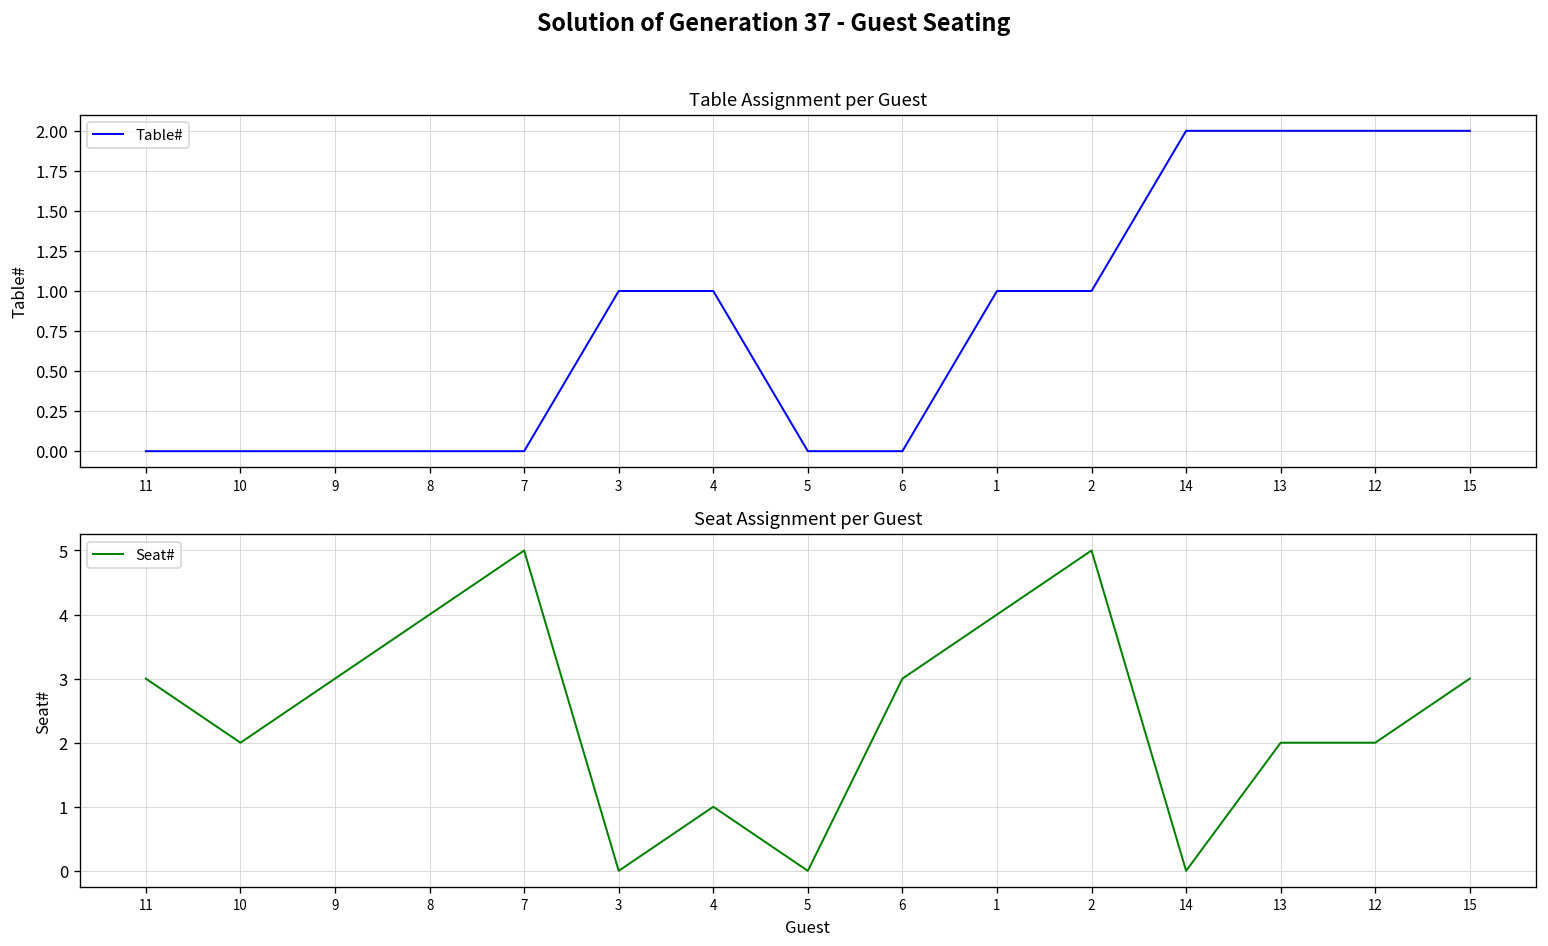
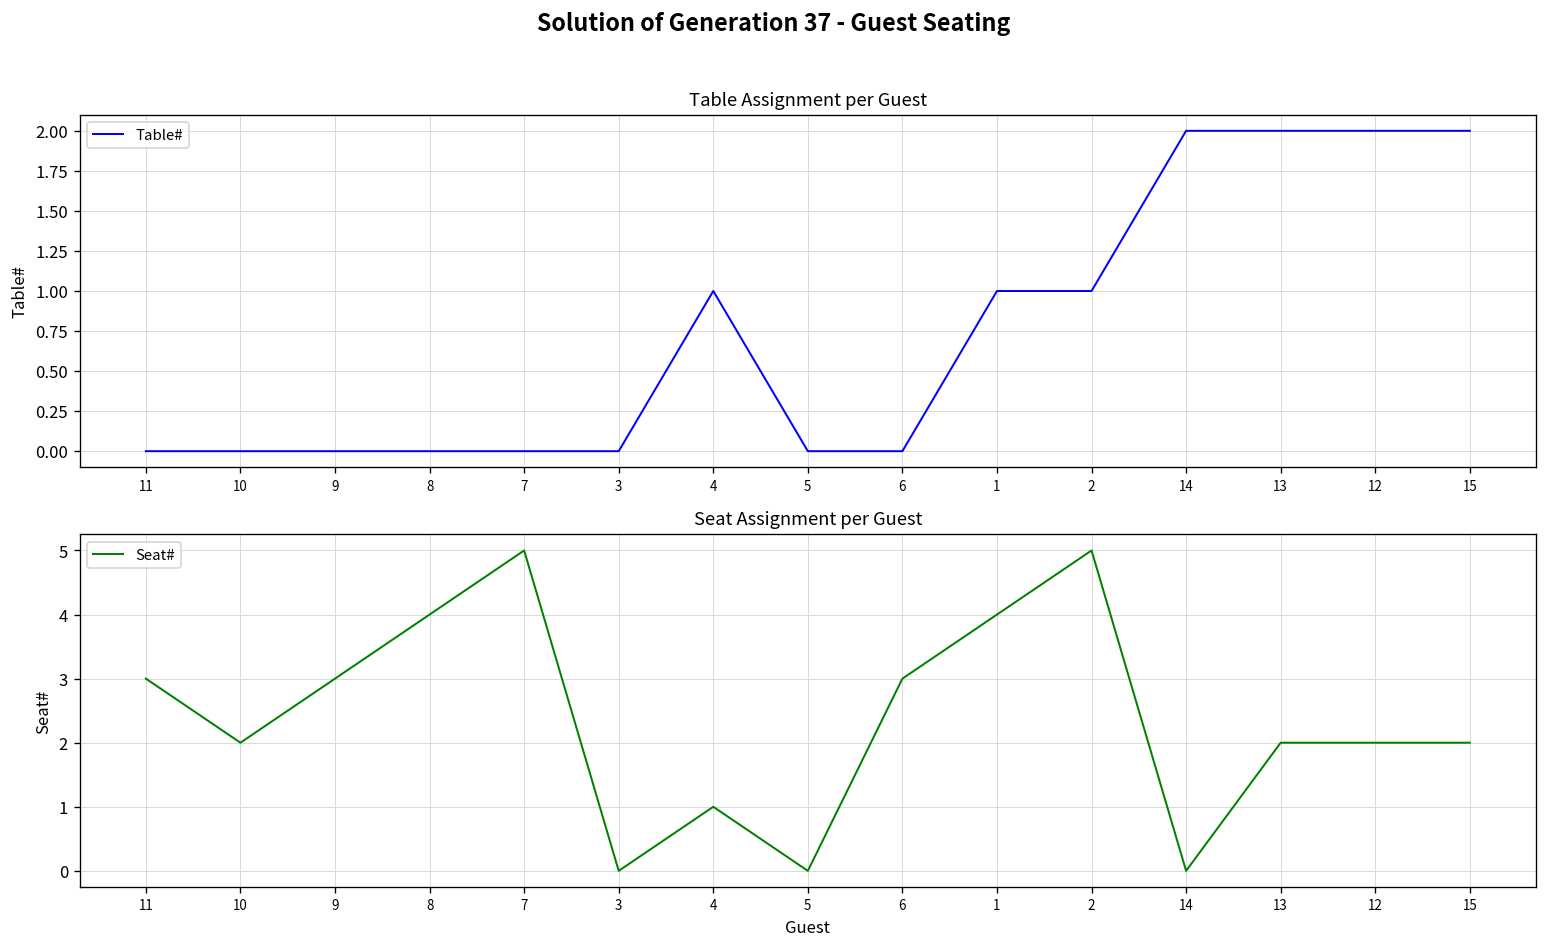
Table Assignment per Guest, 3: 1 -> 0
Seat Assignment per Guest, 15: 3 -> 2
